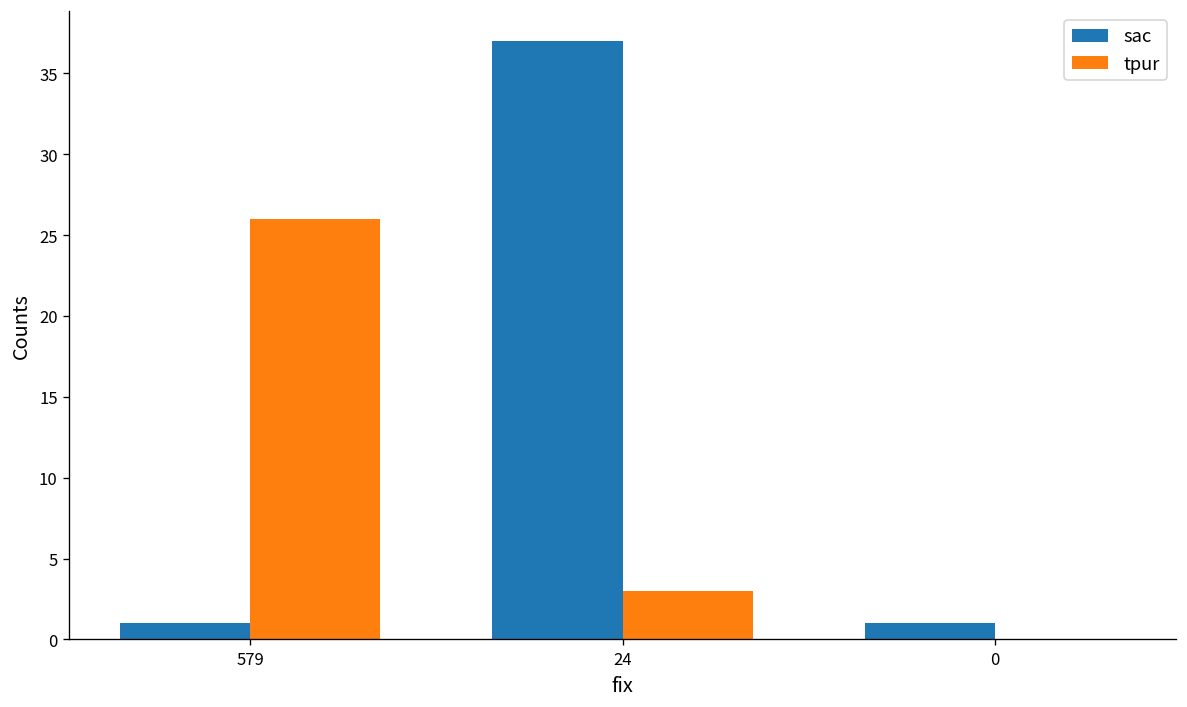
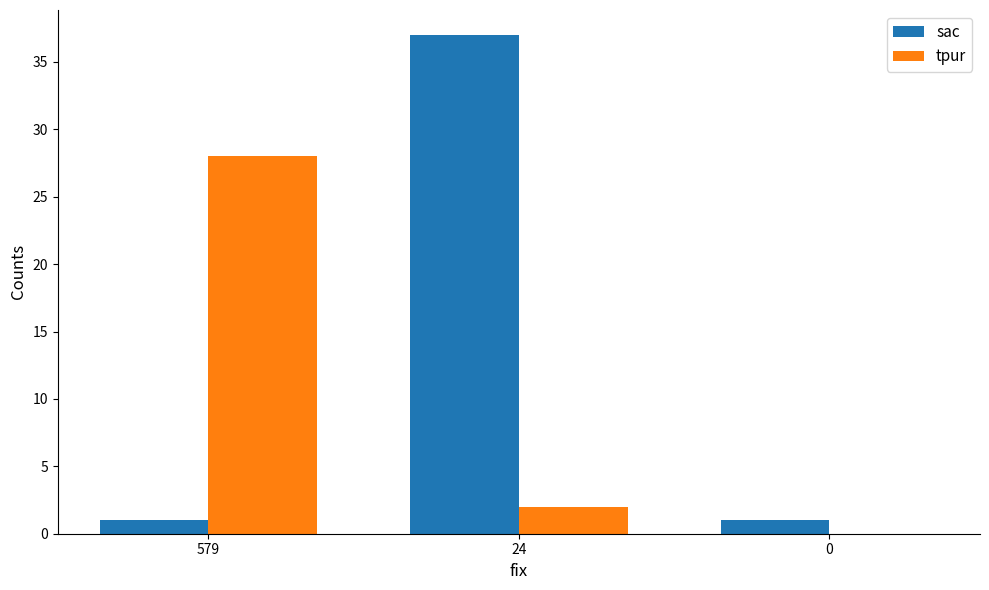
tpur, 579: 26 -> 28
tpur, 24: 3 -> 2
